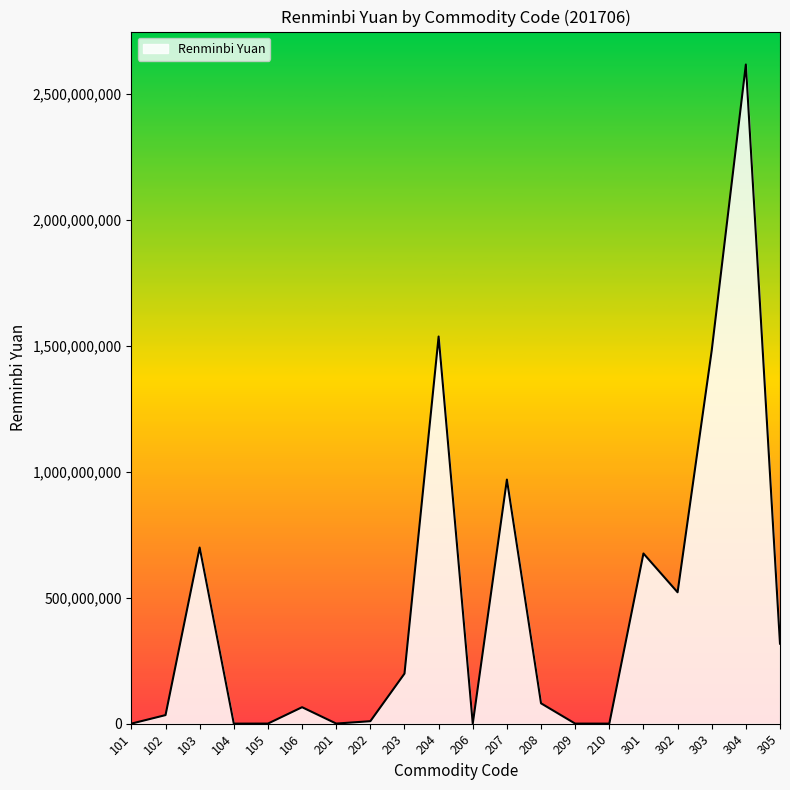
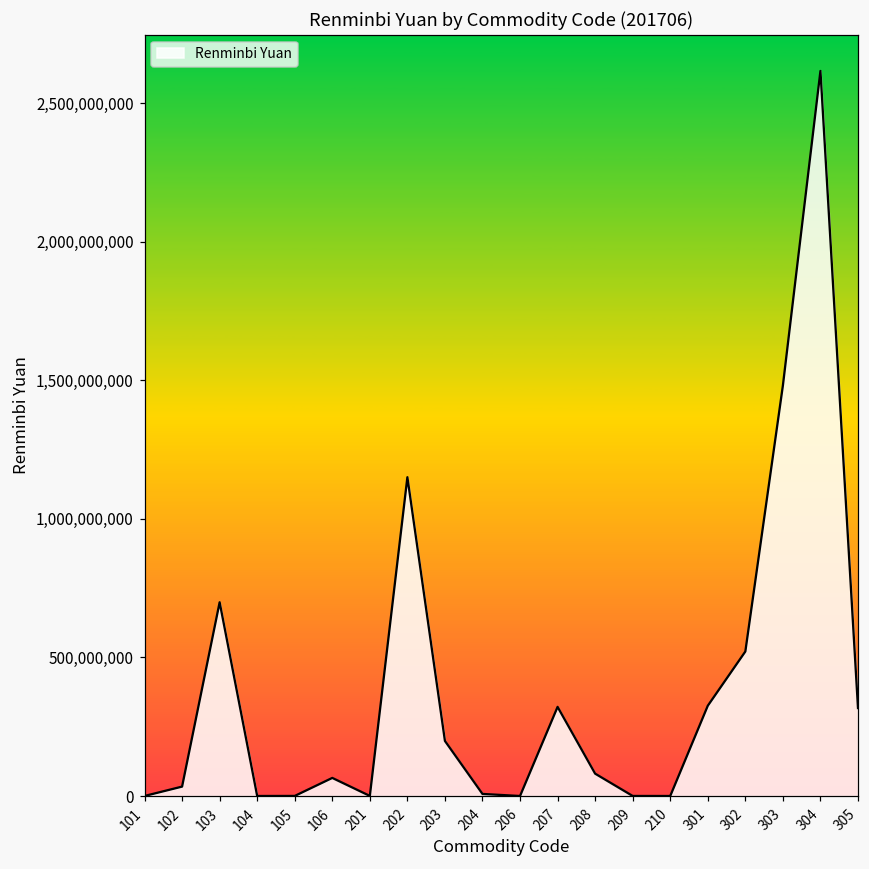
202: 10,000,000 -> 1,150,000,000
204: 1,540,000,000 -> 10,000,000
207: 970,000,000 -> 320,000,000
301: 680,000,000 -> 330,000,000
